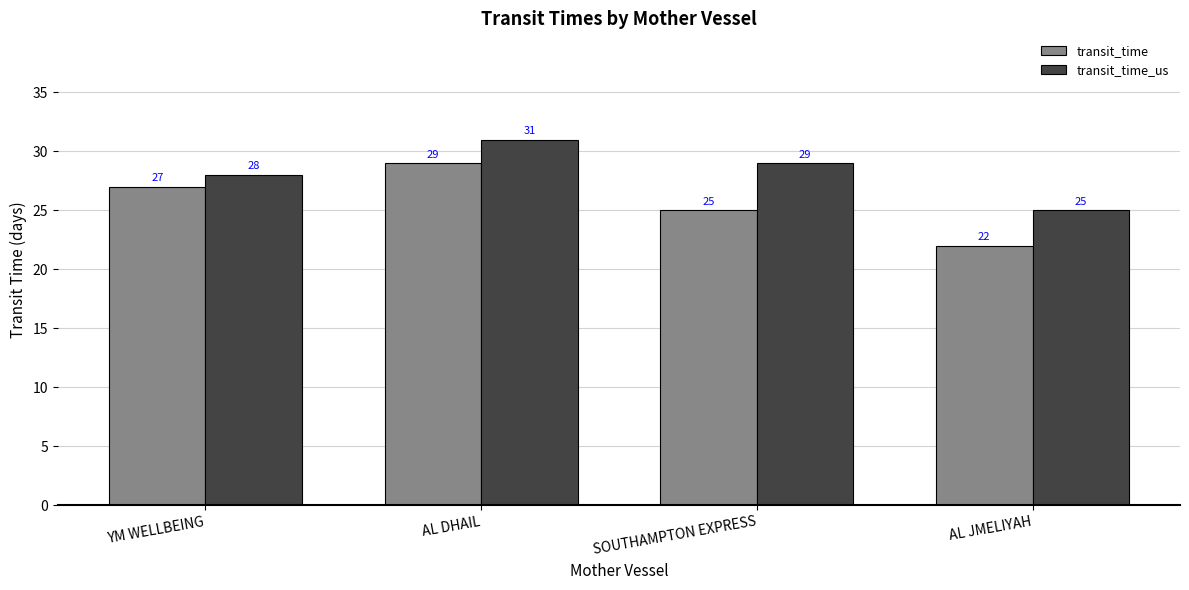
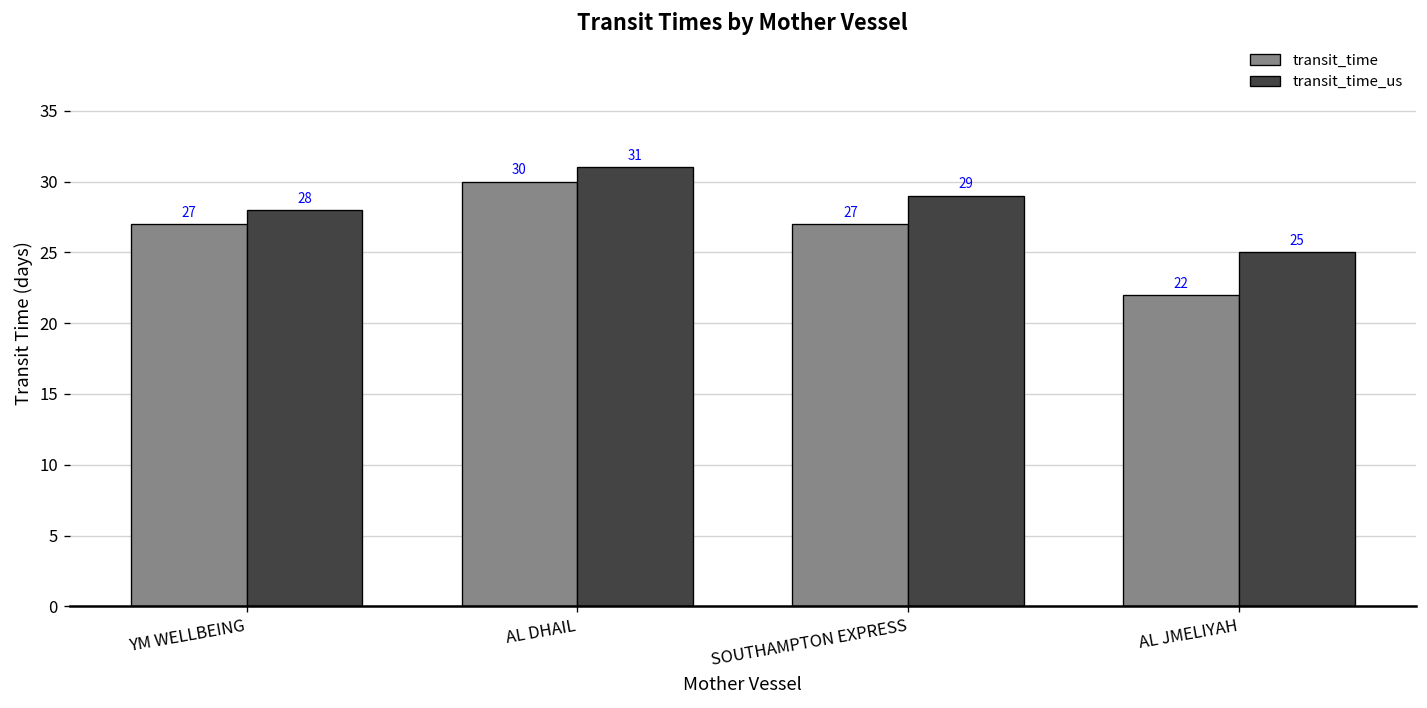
transit_time, AL DHAIL: 29 -> 30
transit_time, SOUTHAMPTON EXPRESS: 25 -> 27
